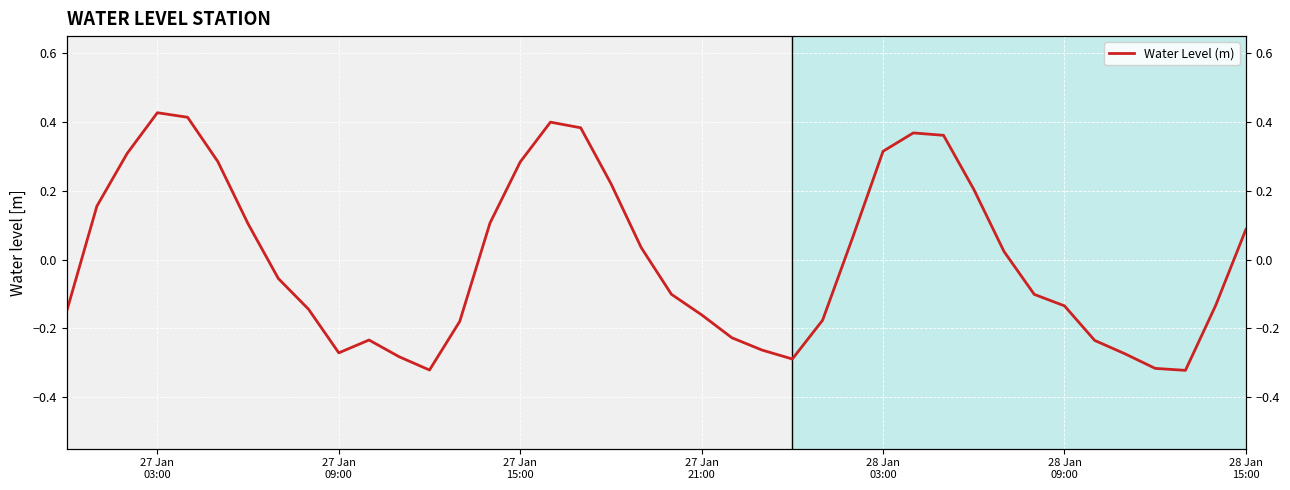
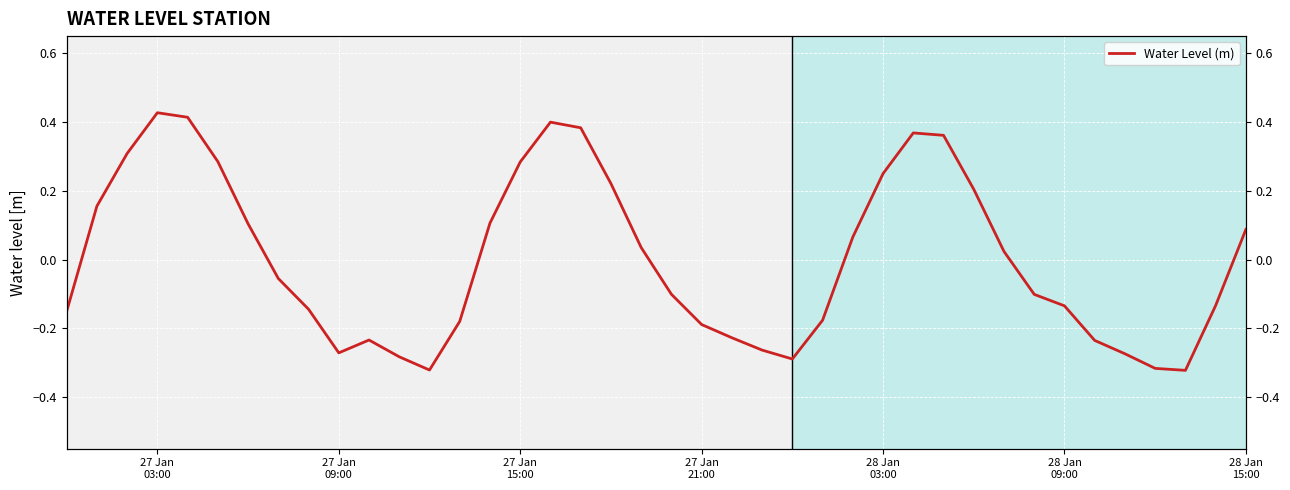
27 Jan 21:00: -0.16 -> -0.19
28 Jan 03:00: 0.32 -> 0.25
